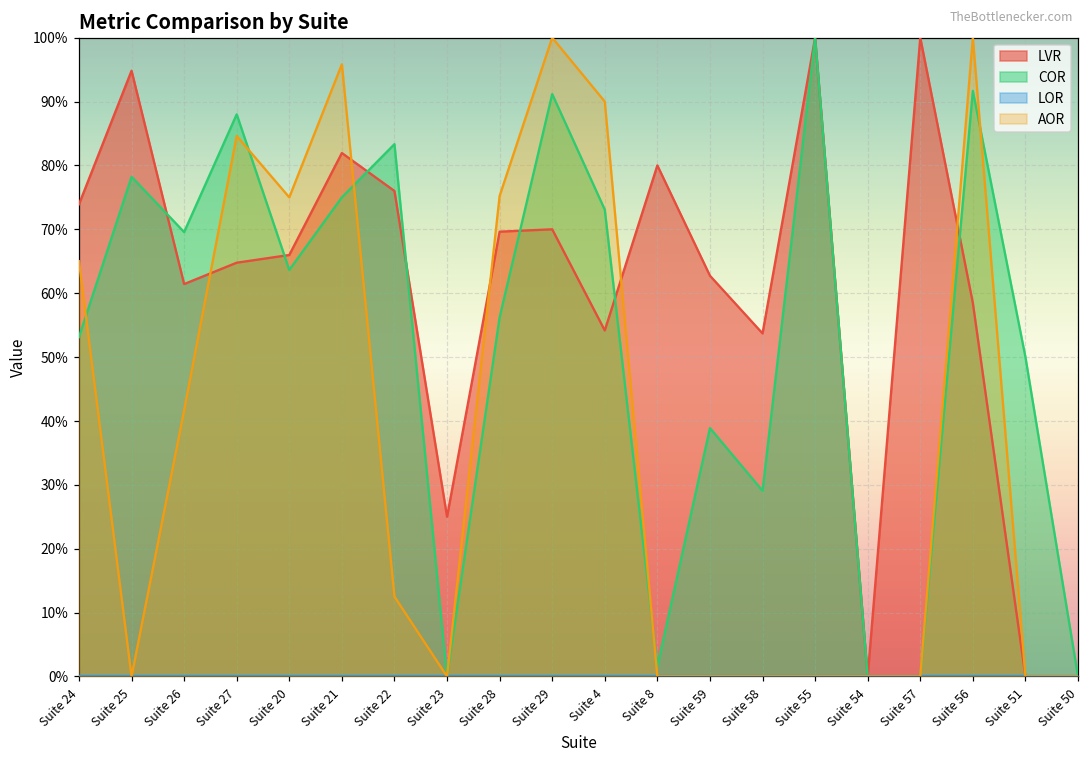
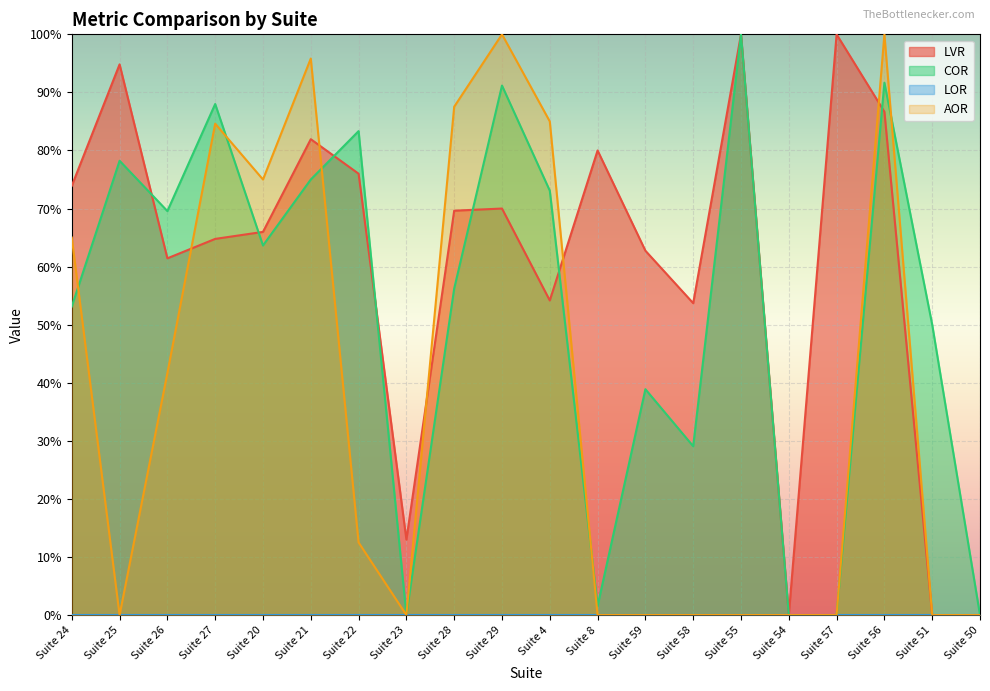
LVR, Suite 23: 25% -> 13%
AOR, Suite 28: 75% -> 88%
AOR, Suite 4: 90% -> 85%
LVR, Suite 56: 58% -> 87%
